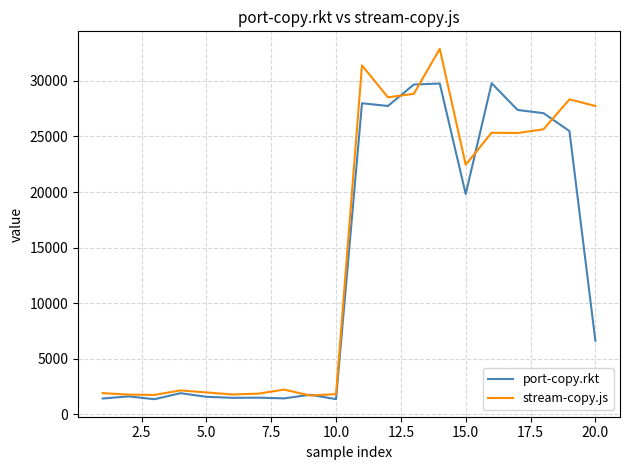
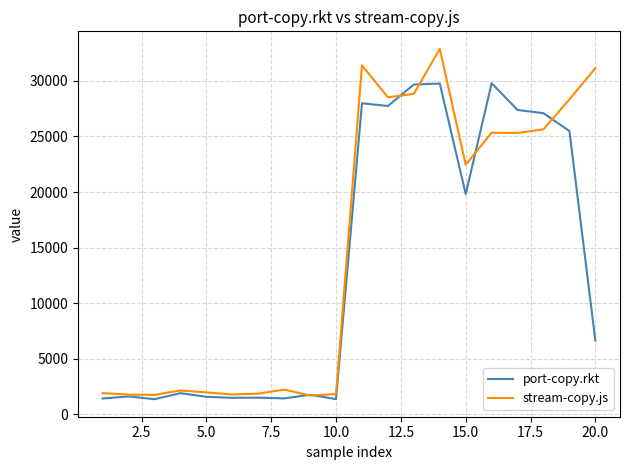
stream-copy.js, 20.0: 27700 -> 31100
